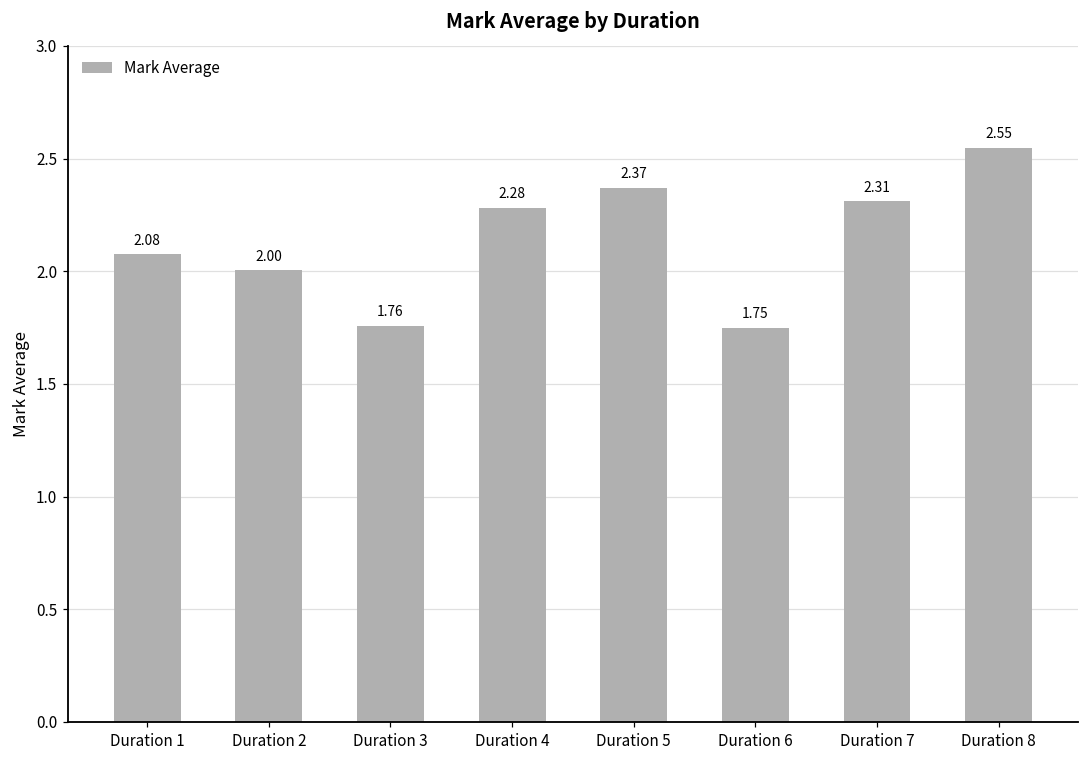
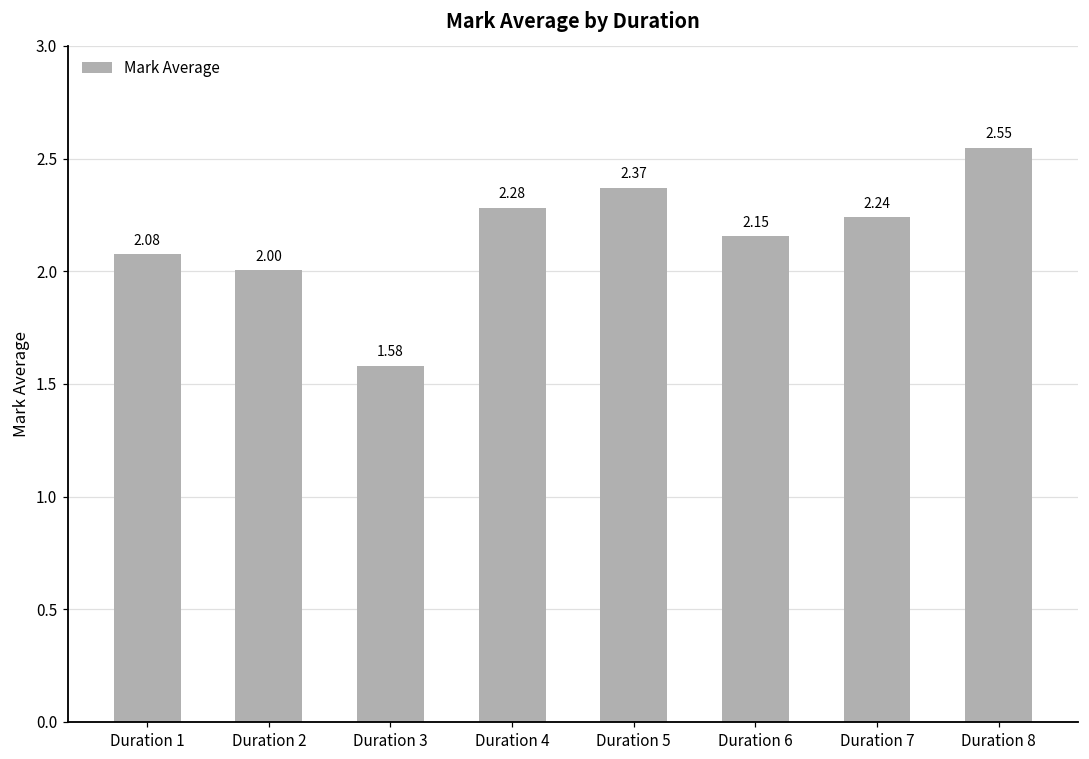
Duration 3: 1.76 -> 1.58
Duration 6: 1.75 -> 2.15
Duration 7: 2.31 -> 2.24
